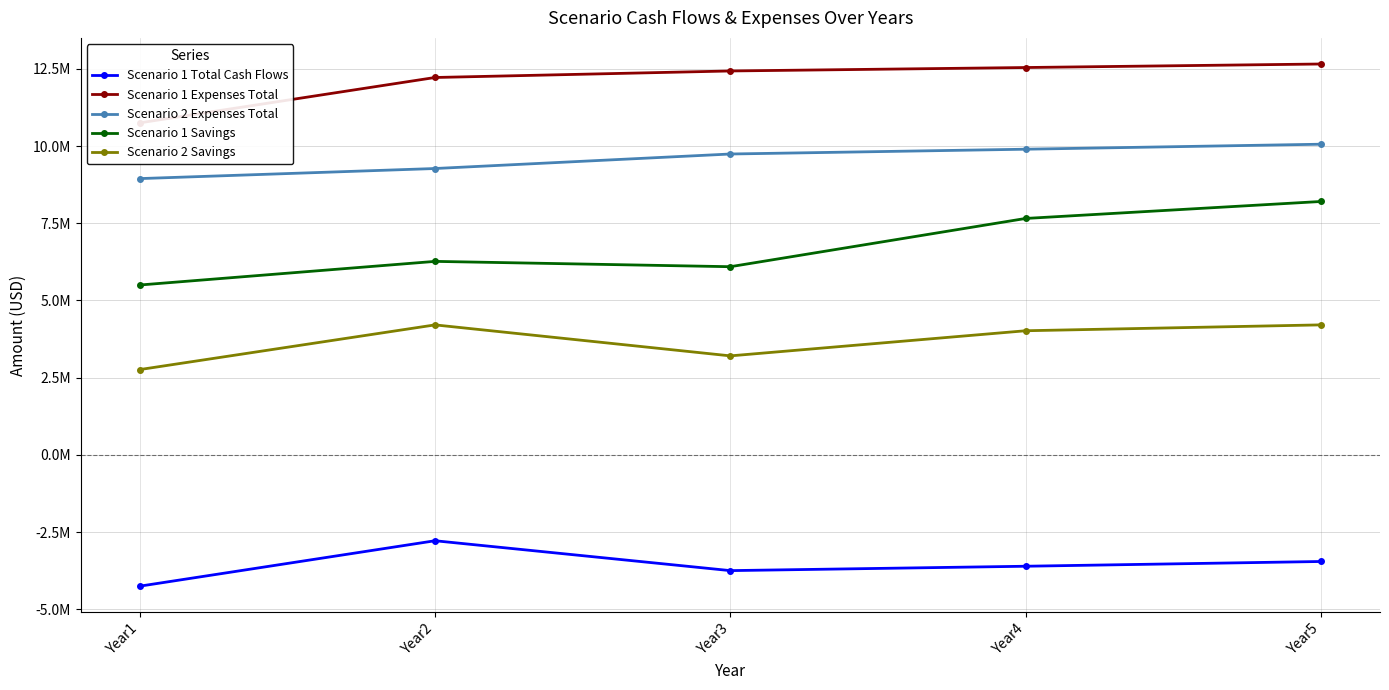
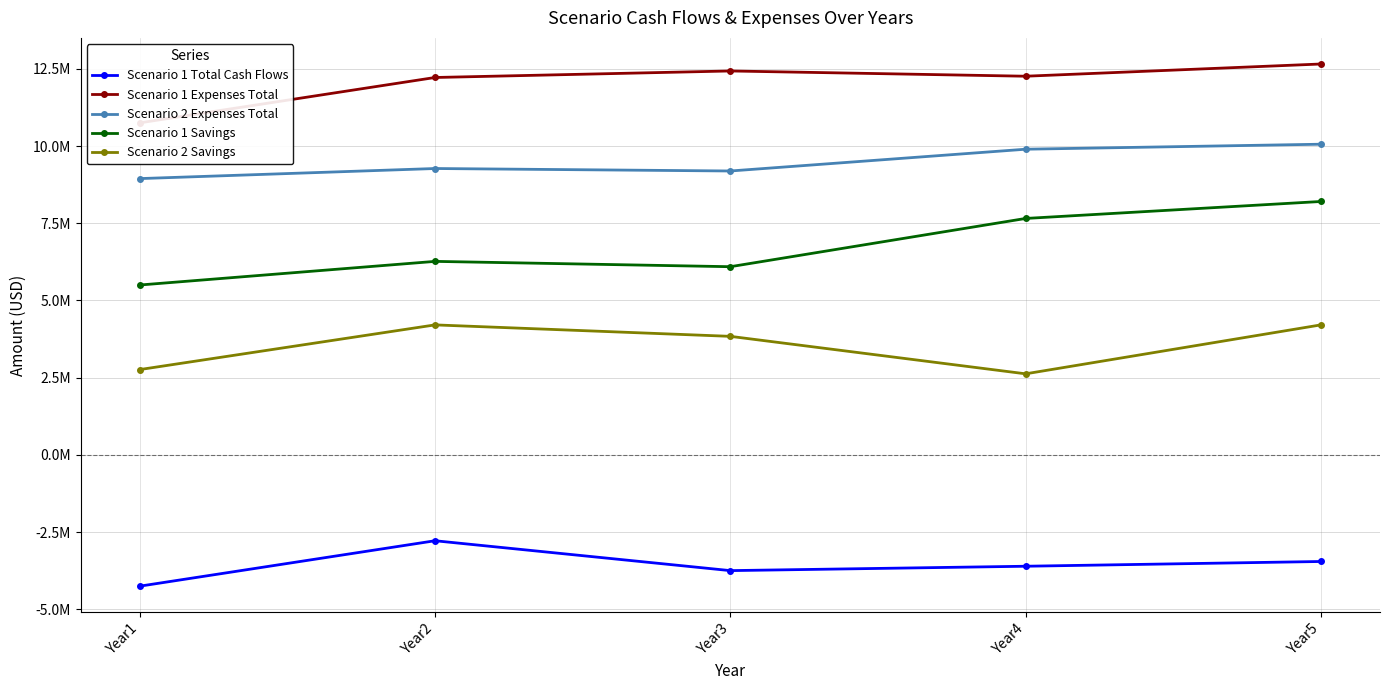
Scenario 2 Expenses Total, Year3: 9700000 -> 9200000
Scenario 2 Savings, Year3: 3200000 -> 3800000
Scenario 1 Expenses Total, Year4: 12500000 -> 12300000
Scenario 2 Savings, Year4: 4000000 -> 2600000
